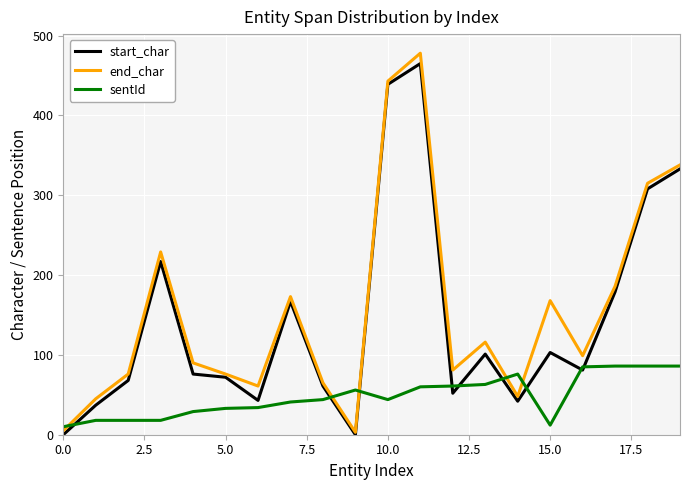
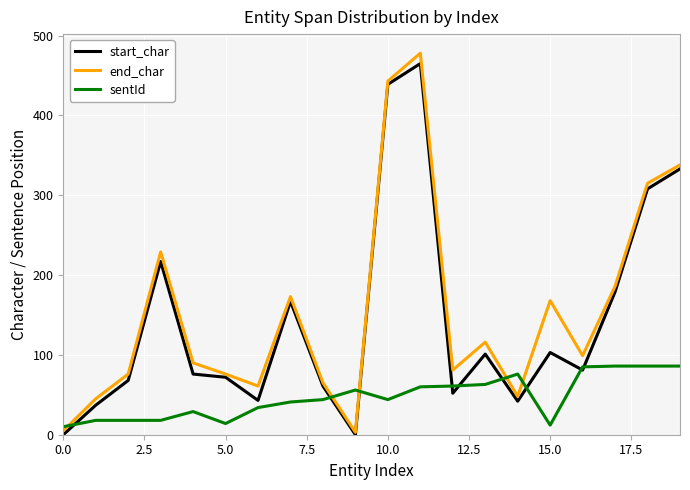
sentId, 5.0: 30 -> 10
